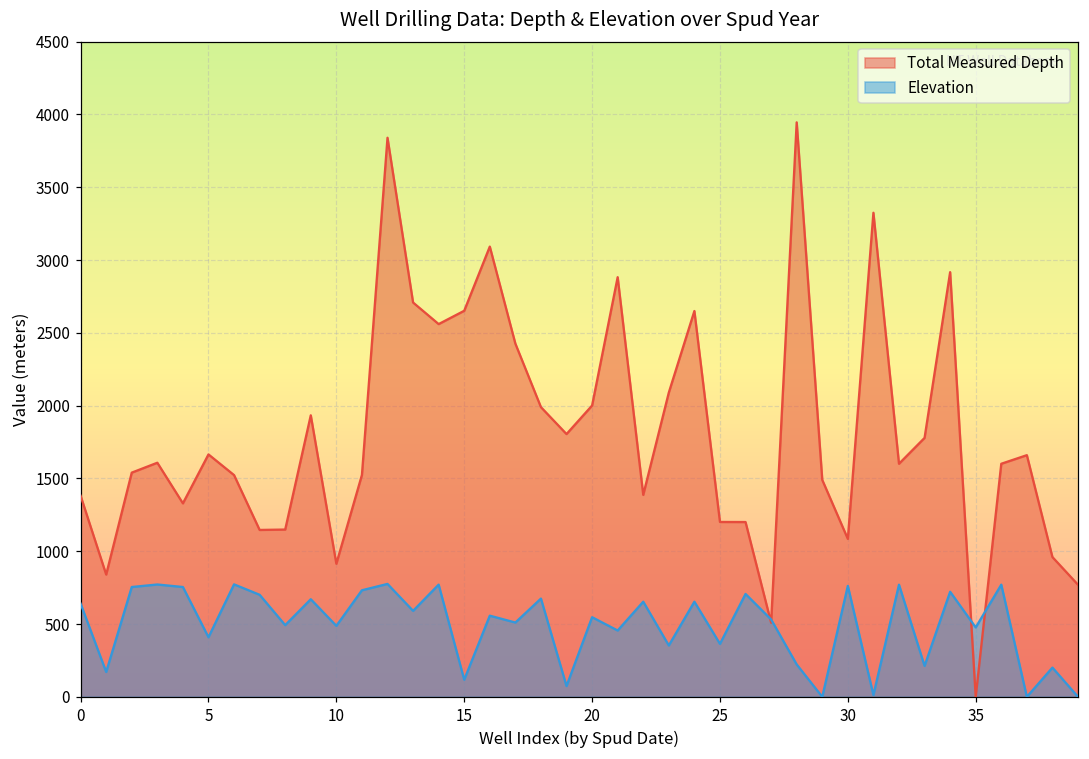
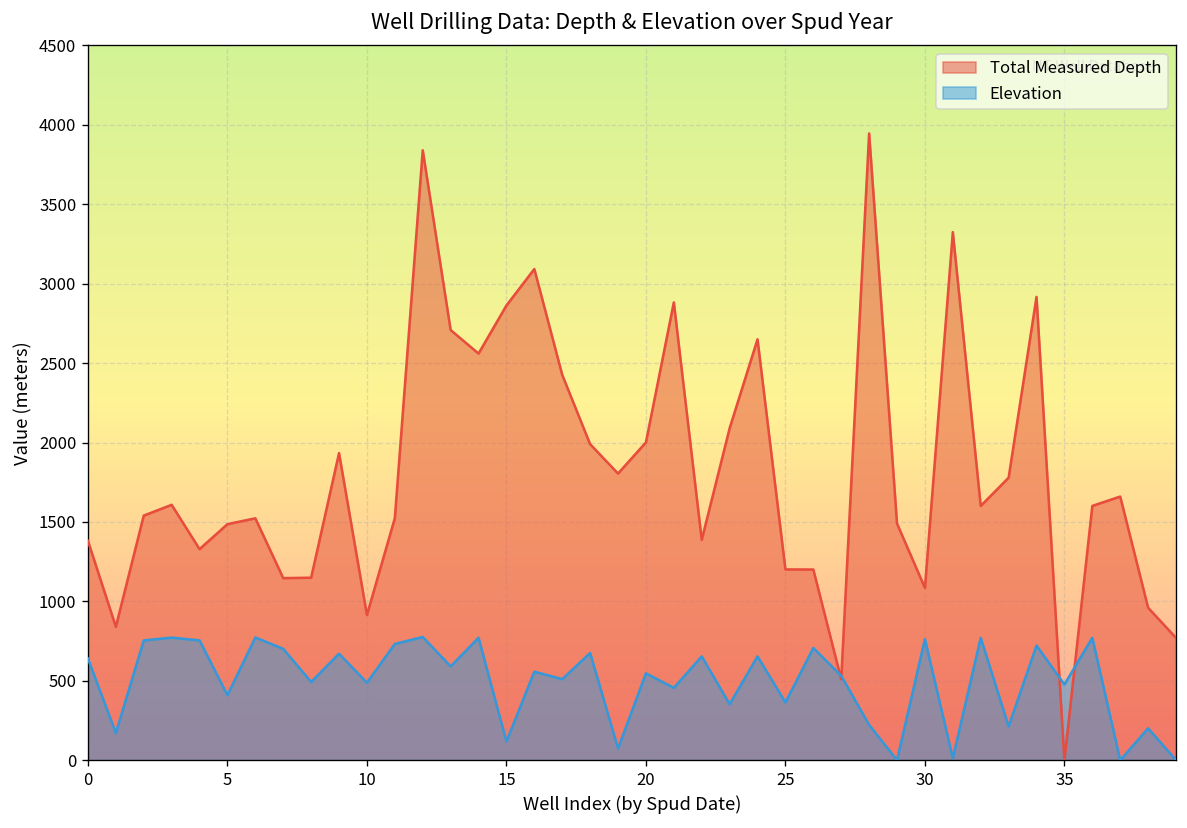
Total Measured Depth, 5: 1670 -> 1490
Total Measured Depth, 15: 2650 -> 2860
